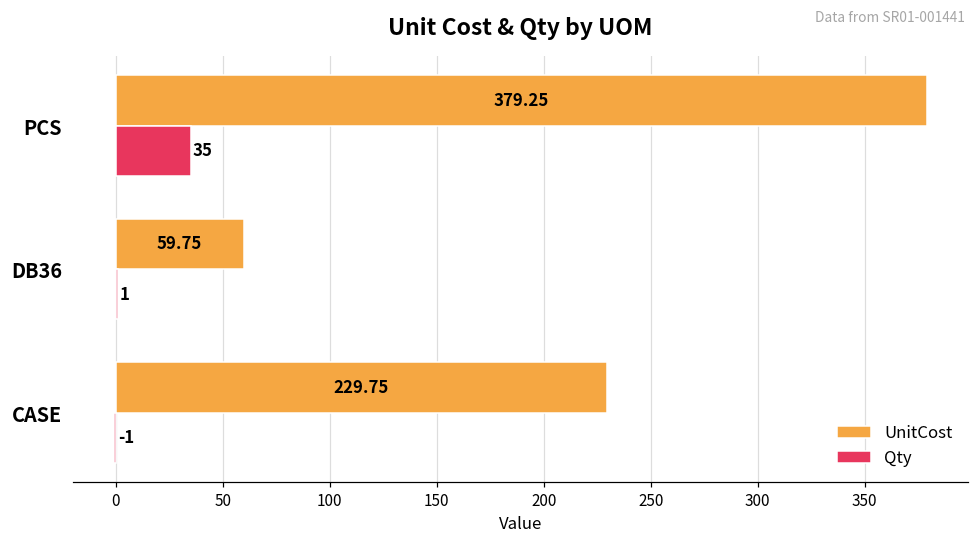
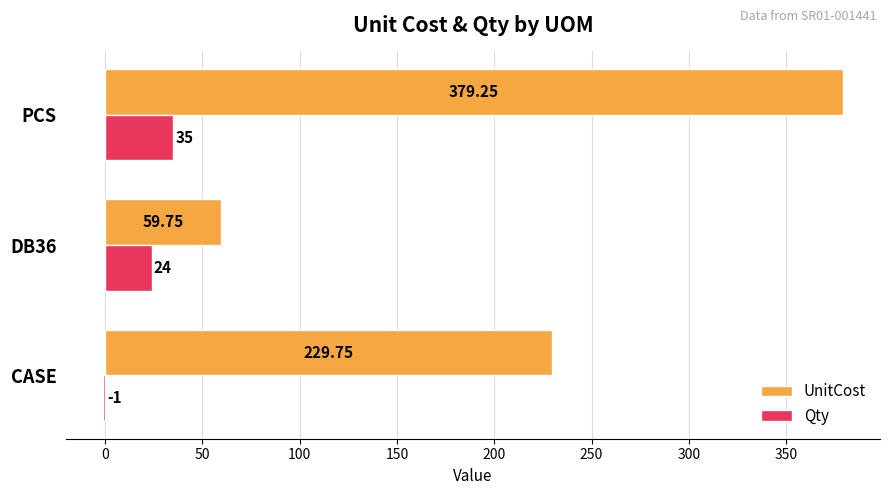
Qty, DB36: 1 -> 24
